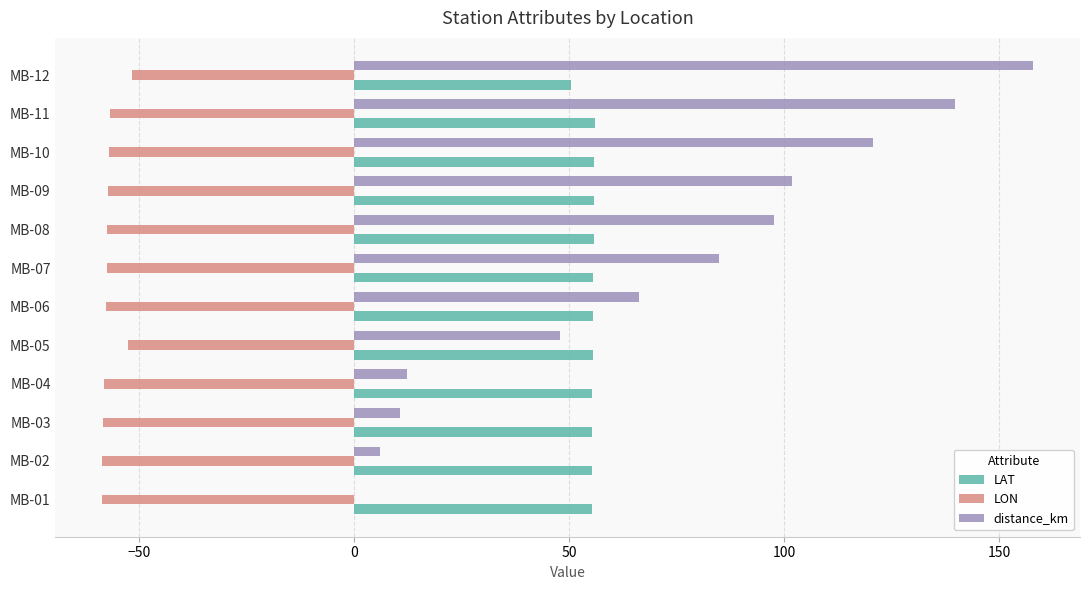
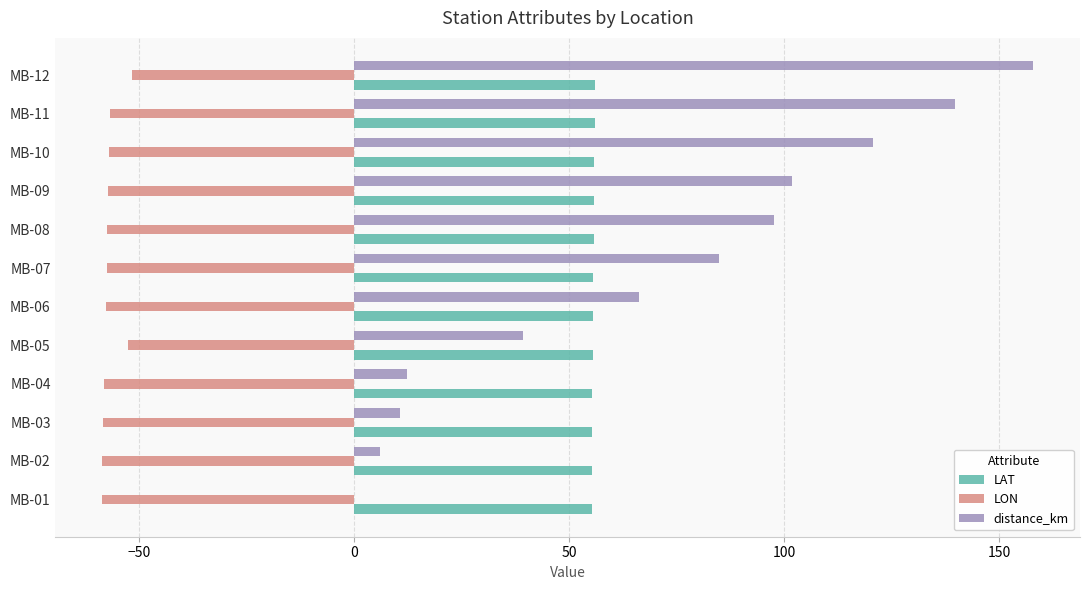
LAT, MB-12: 51 -> 56
distance_km, MB-05: 48 -> 39
